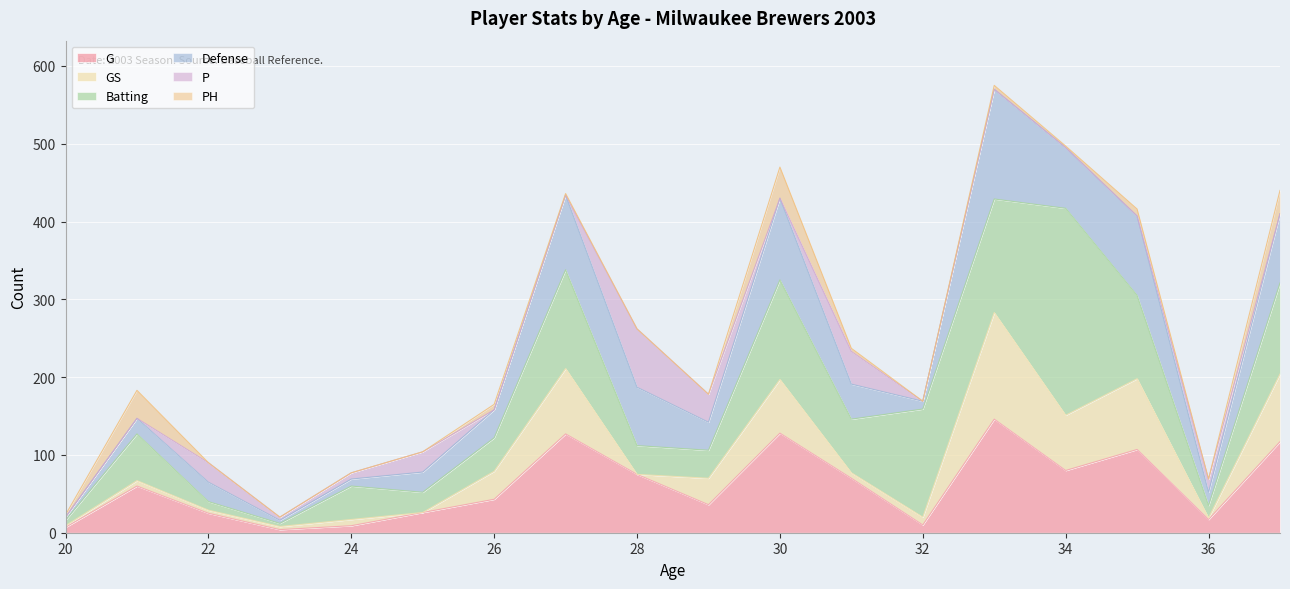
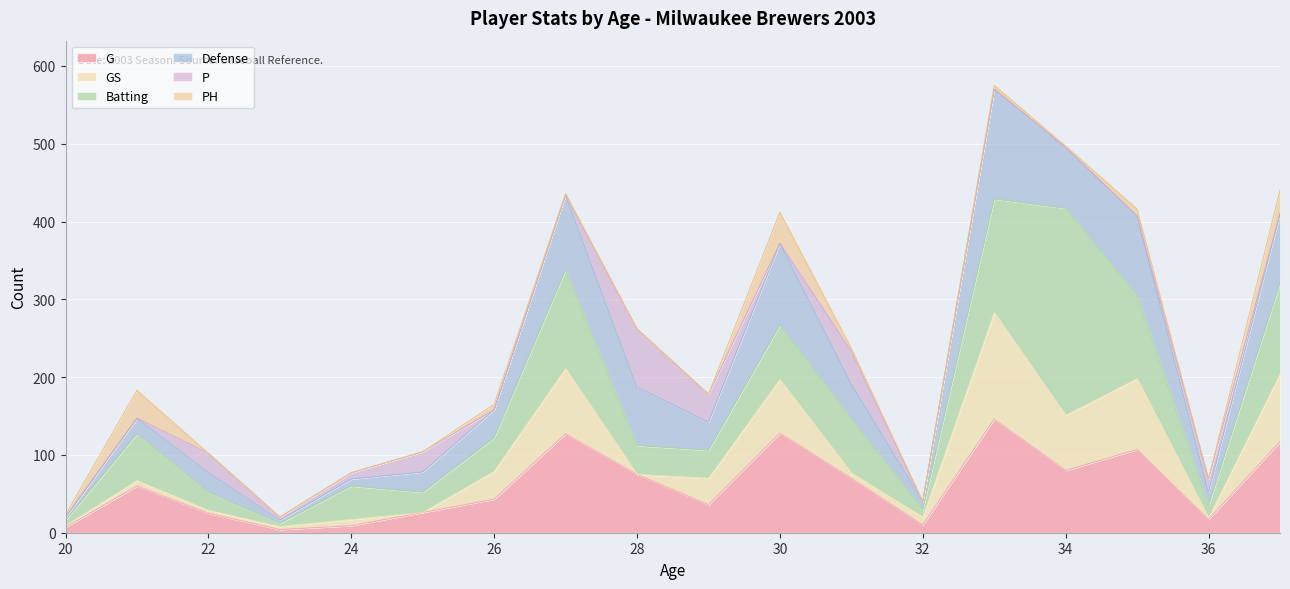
Batting, 22: 10 -> 20
Batting, 30: 130 -> 70
Batting, 32: 140 -> 10
